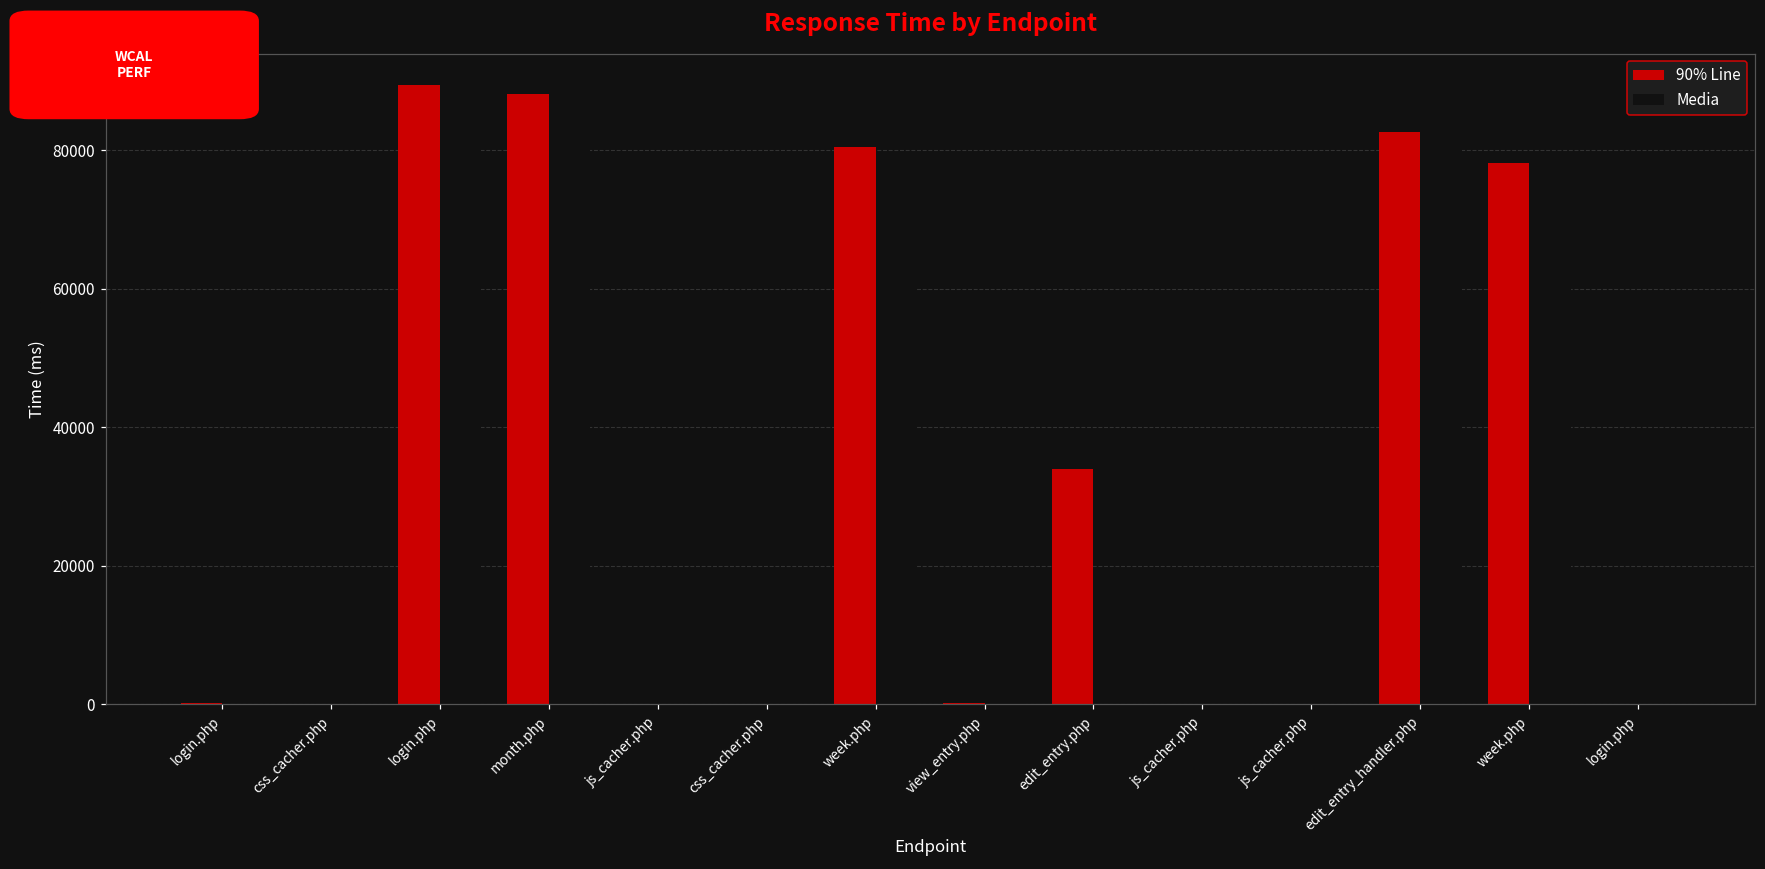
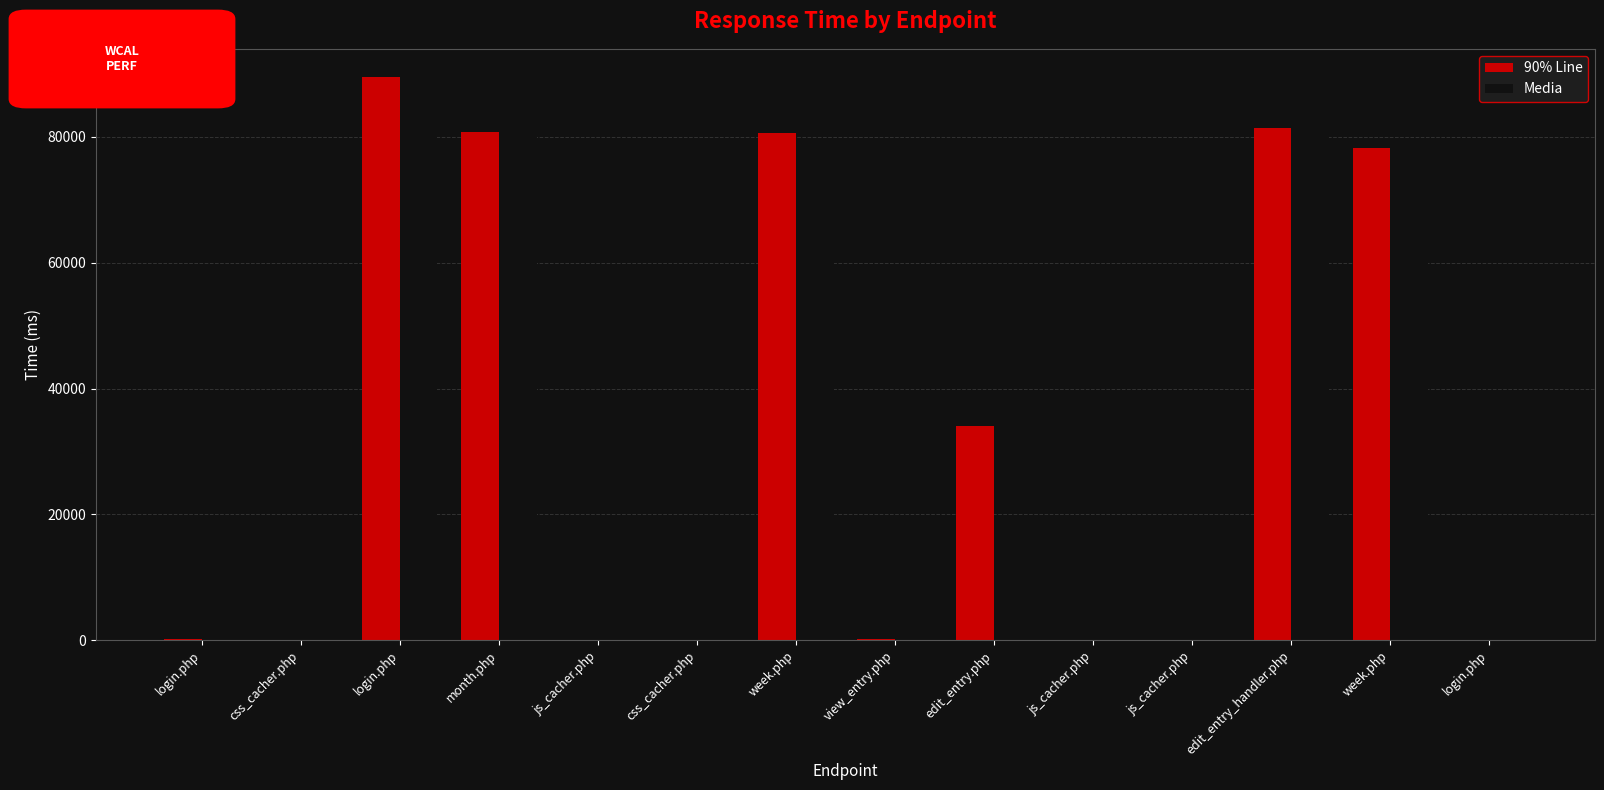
90% Line, month.php: 88000 -> 81000
90% Line, edit_entry_handler.php: 83000 -> 81000
